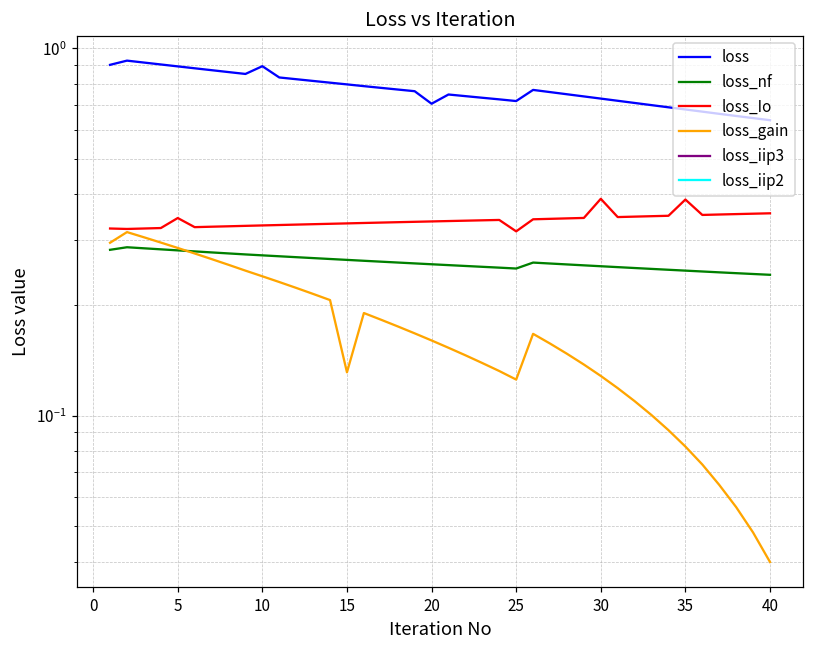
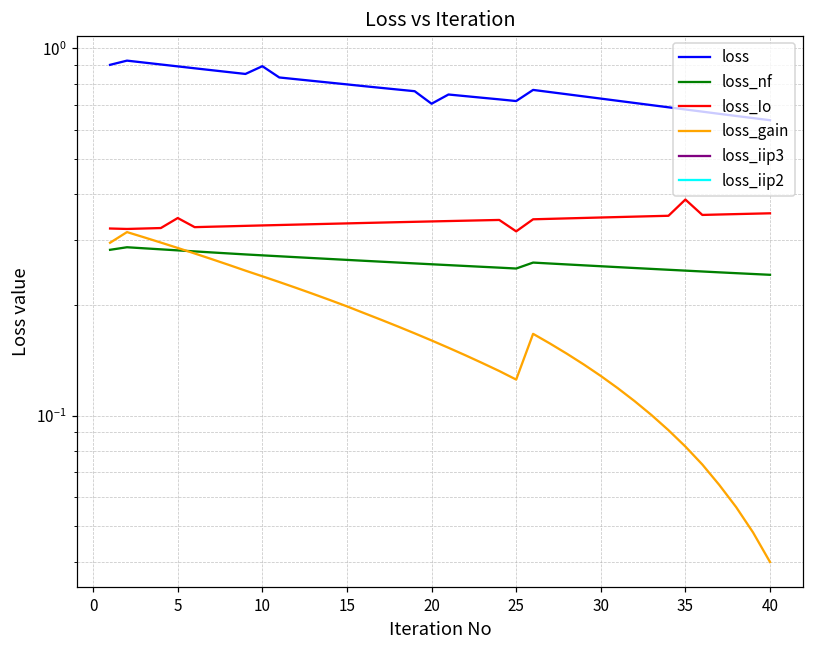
loss_gain, 15: 0.131 -> 0.20
loss_Io, 30: 0.39 -> 0.35
